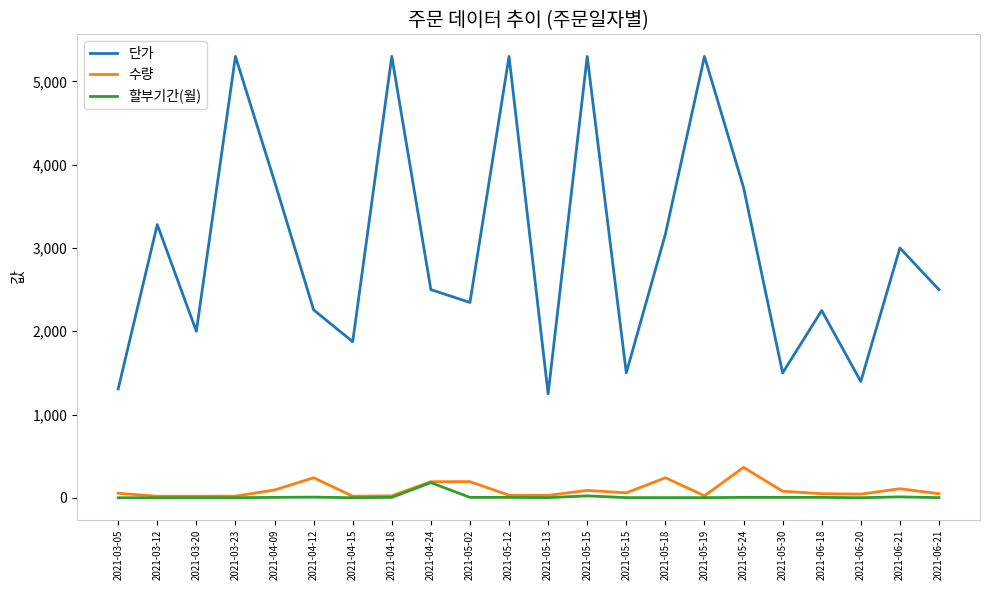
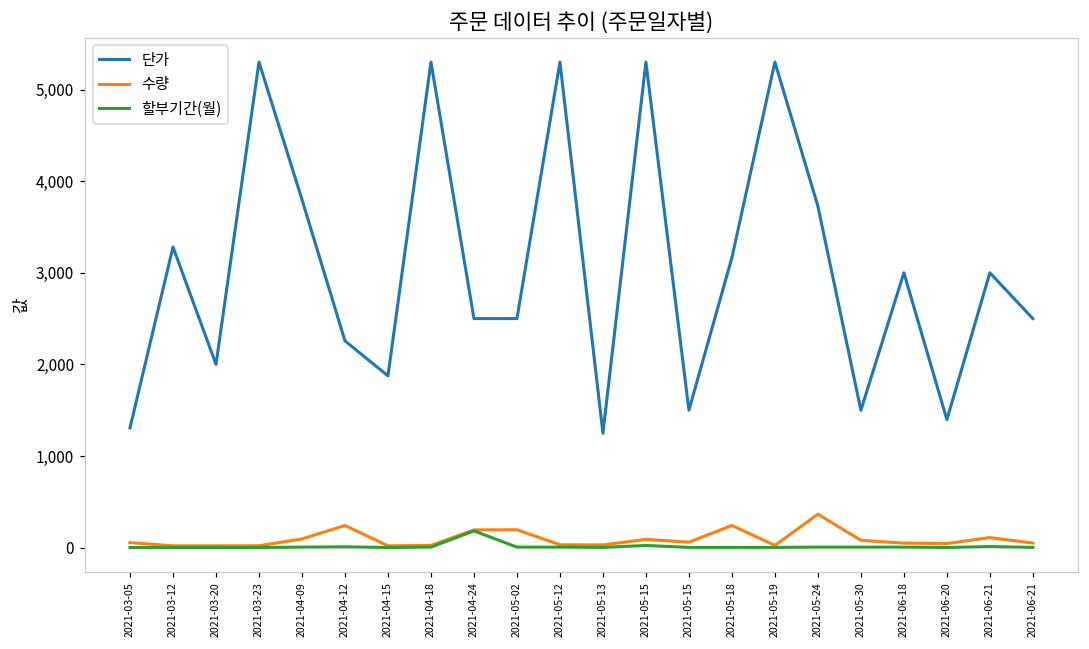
단가, 2021-05-02: 2,300 -> 2,500
단가, 2021-06-18: 2,200 -> 3,000
